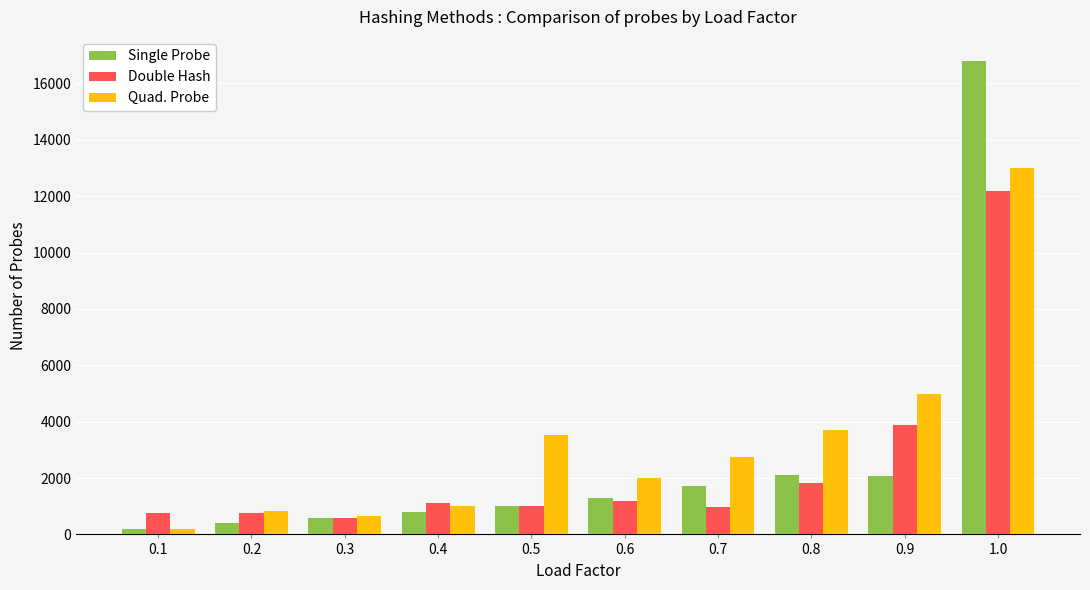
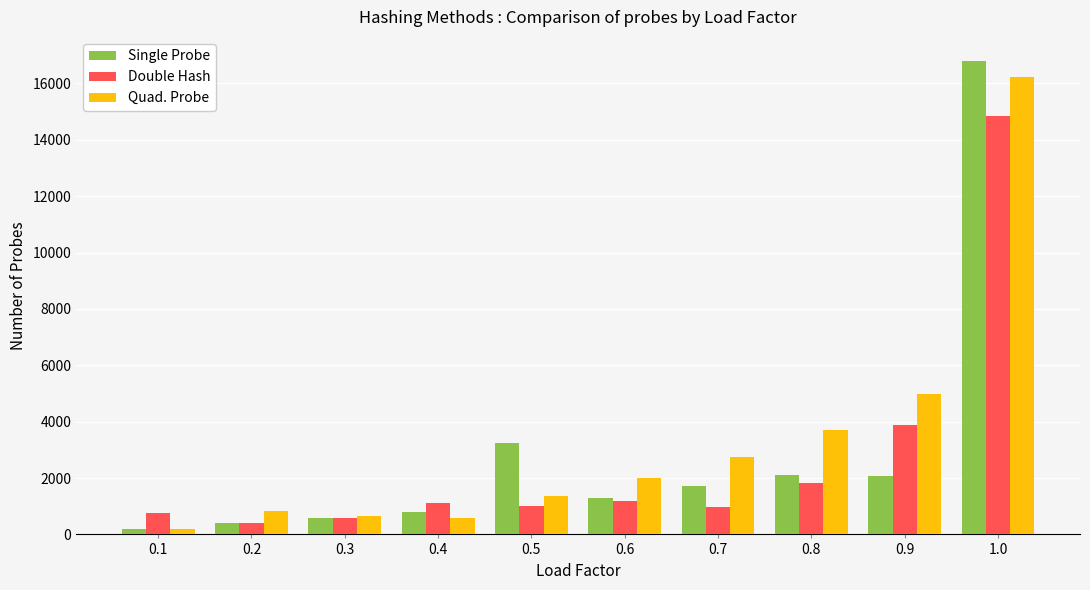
Double Hash, 0.2: 800 -> 400
Quad. Probe, 0.4: 1000 -> 600
Single Probe, 0.5: 1000 -> 3200
Quad. Probe, 0.5: 3500 -> 1400
Double Hash, 1.0: 12200 -> 14800
Quad. Probe, 1.0: 13000 -> 16200
